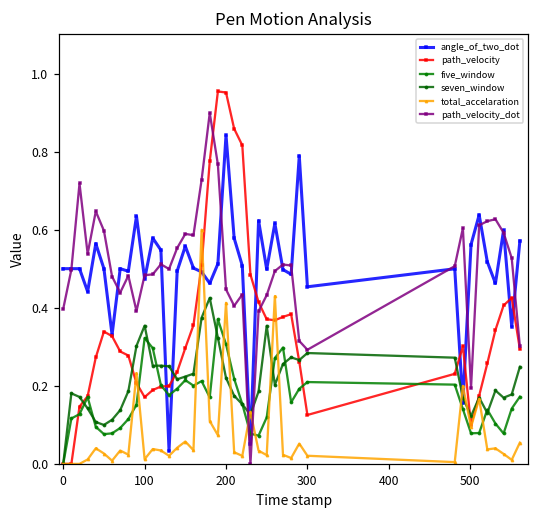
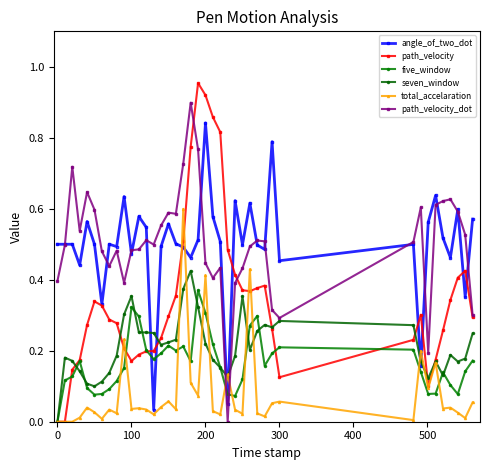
total_accelaration, 100: 0.01 -> 0.04
path_velocity, 200: 0.95 -> 0.92
total_accelaration, 300: 0.02 -> 0.06
